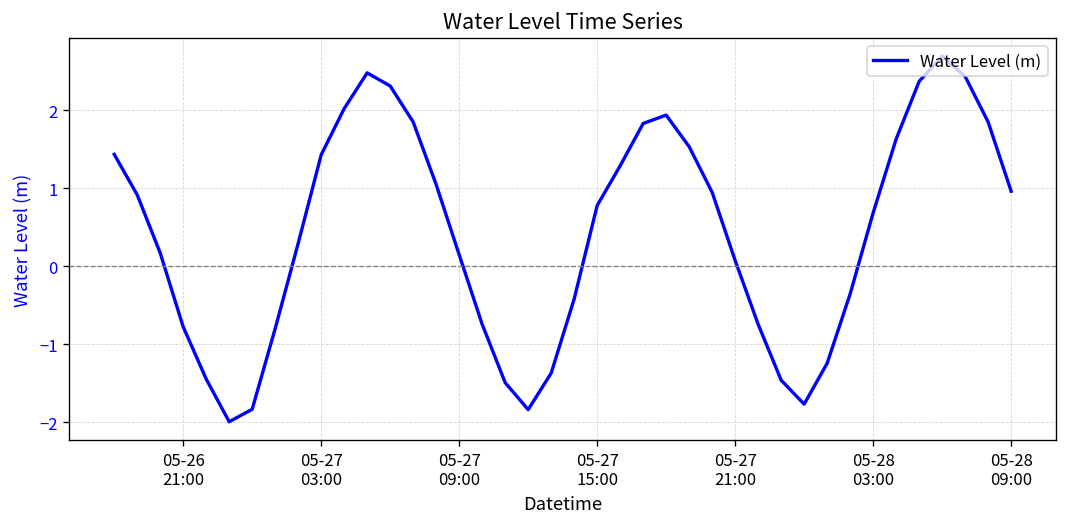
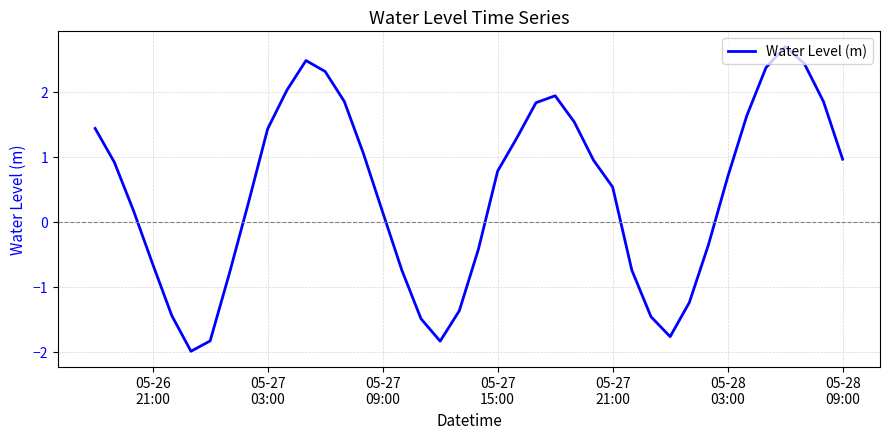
05-26 21:00: -0.8 -> -0.7
05-27 21:00: 0.1 -> 0.5
